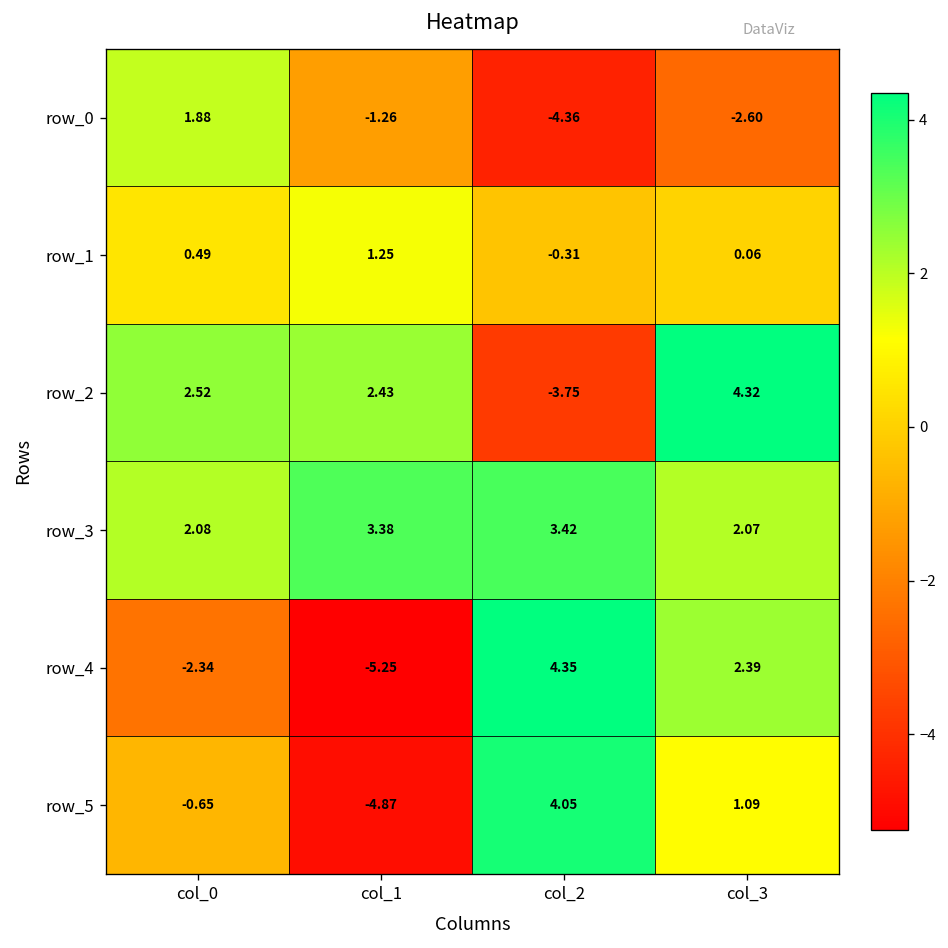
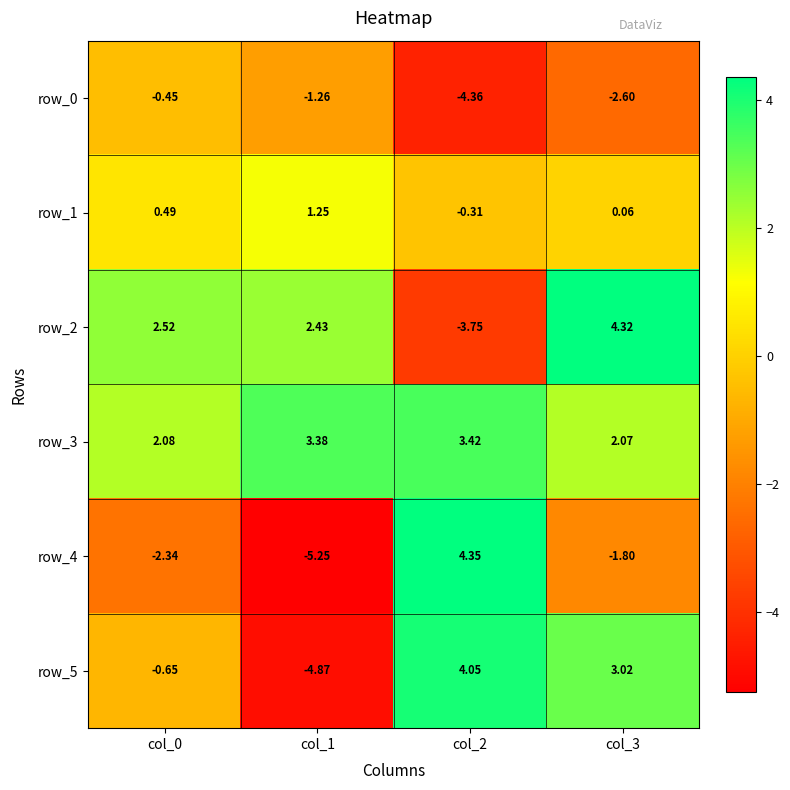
row_0, col_0: 1.88 -> -0.45
row_4, col_3: 2.39 -> -1.80
row_5, col_3: 1.09 -> 3.02
